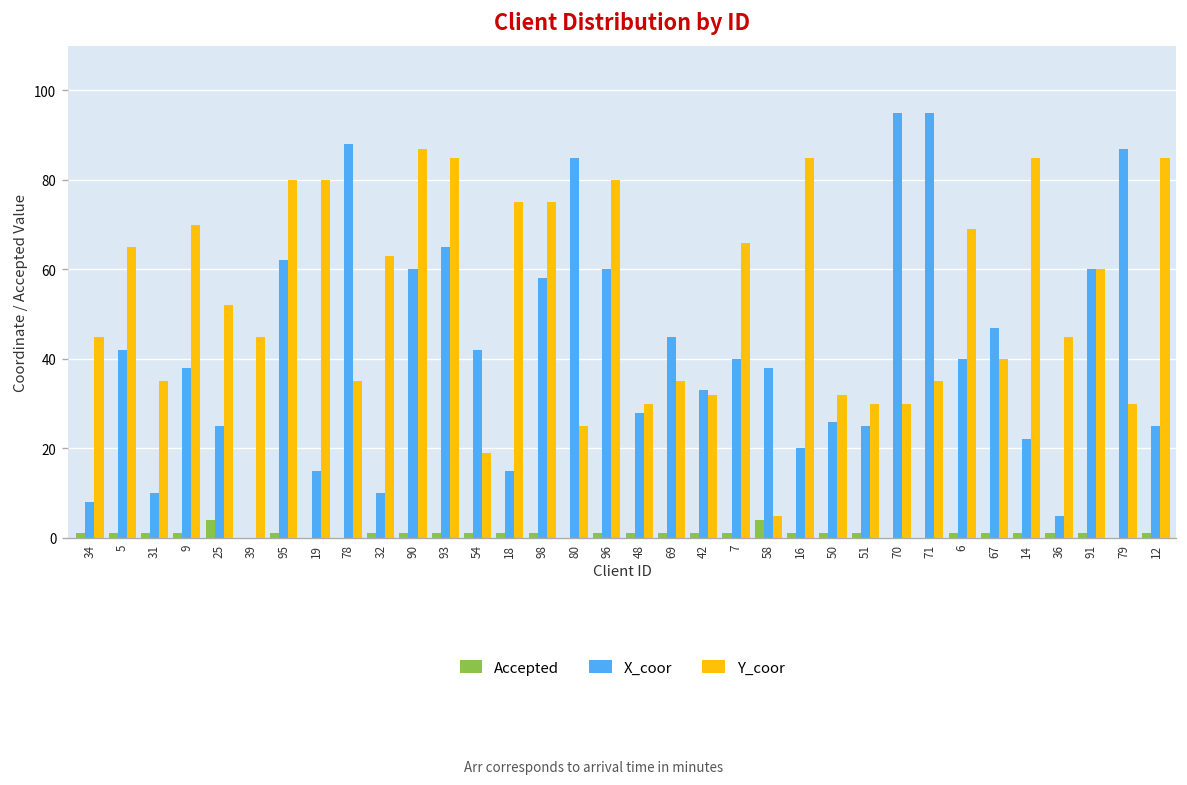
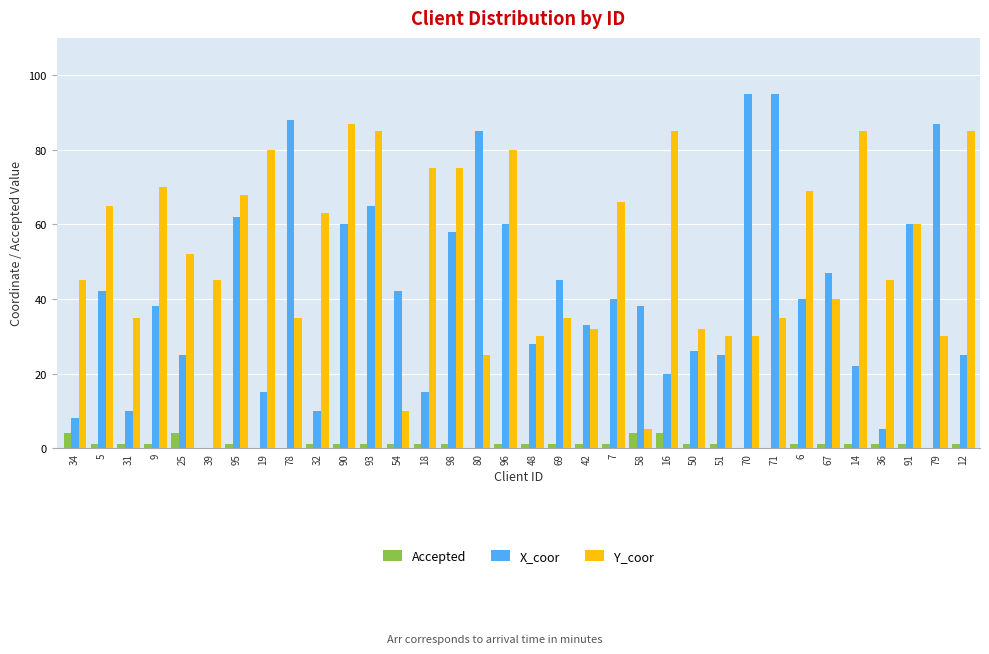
Accepted, 34: 1 -> 4
Y_coor, 95: 80 -> 68
Y_coor, 54: 19 -> 10
Accepted, 16: 1 -> 4
